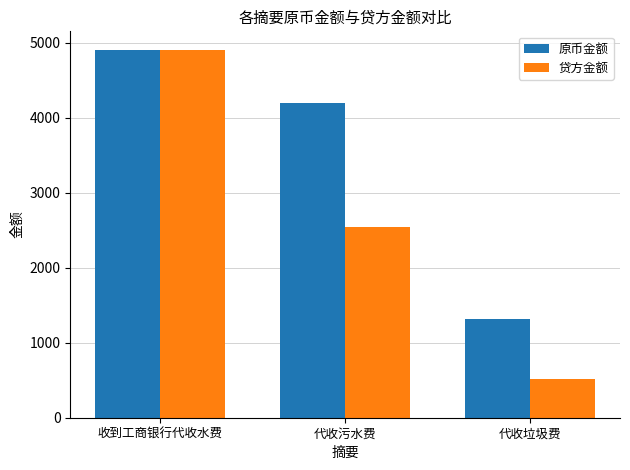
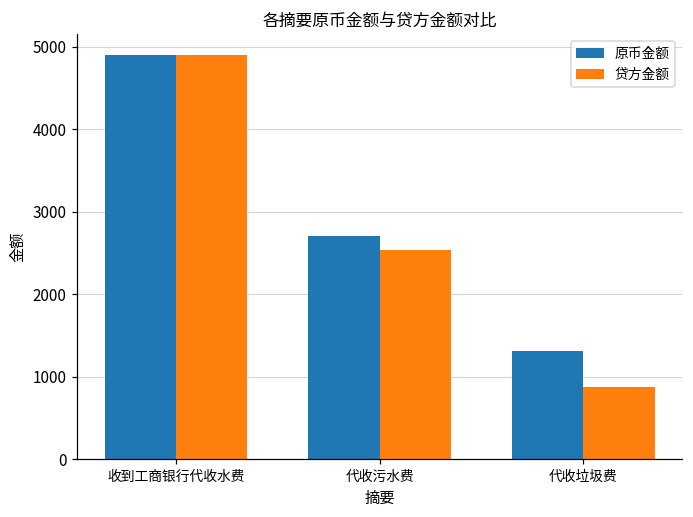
原币金额, 代收污水费: 4200 -> 2700
贷方金额, 代收垃圾费: 500 -> 900
